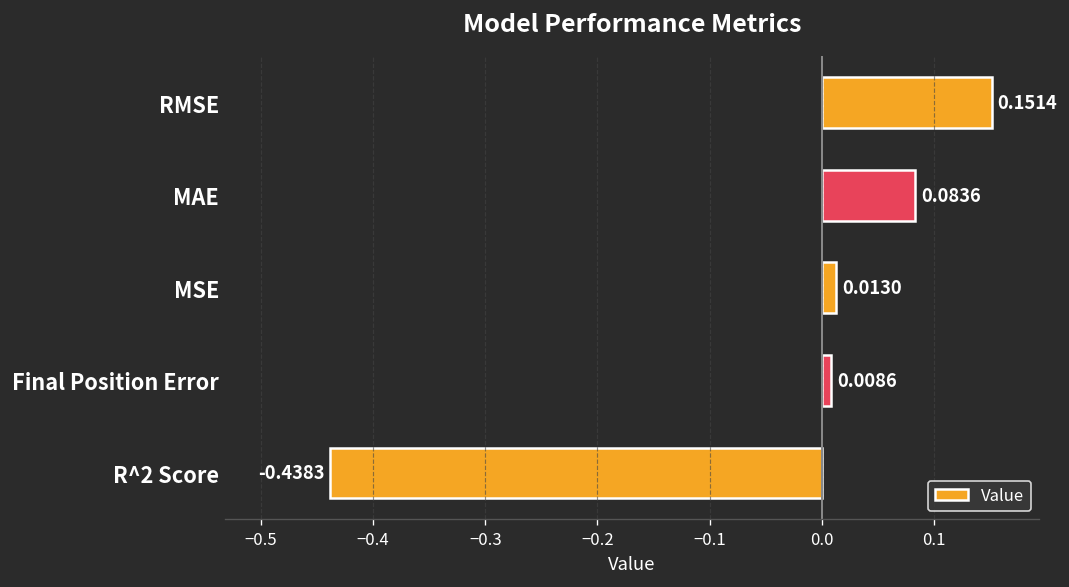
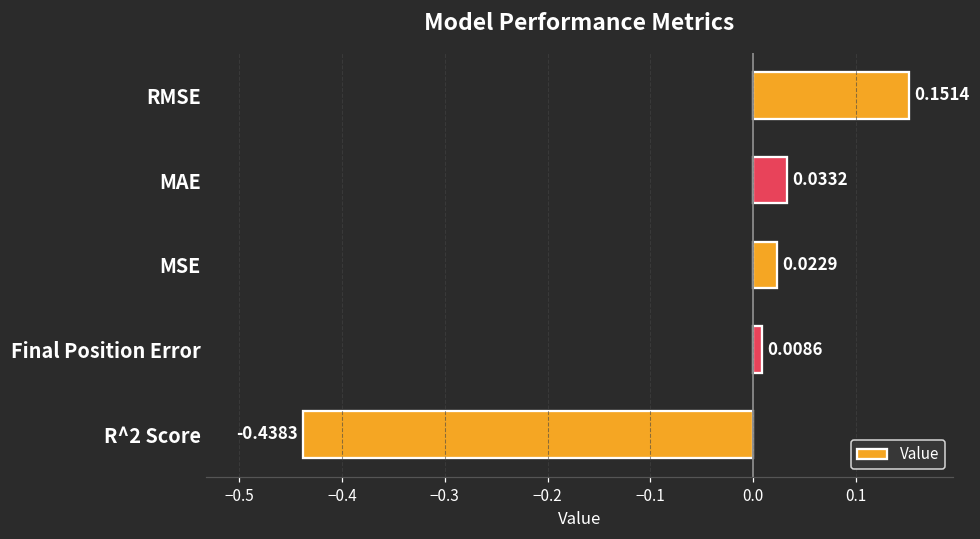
MAE: 0.0836 -> 0.0332
MSE: 0.0130 -> 0.0229
